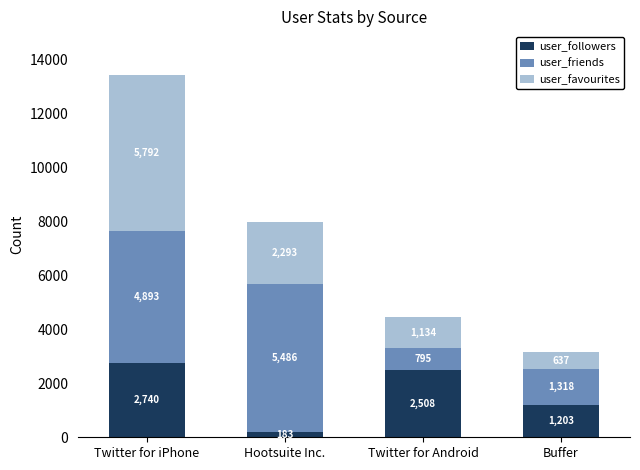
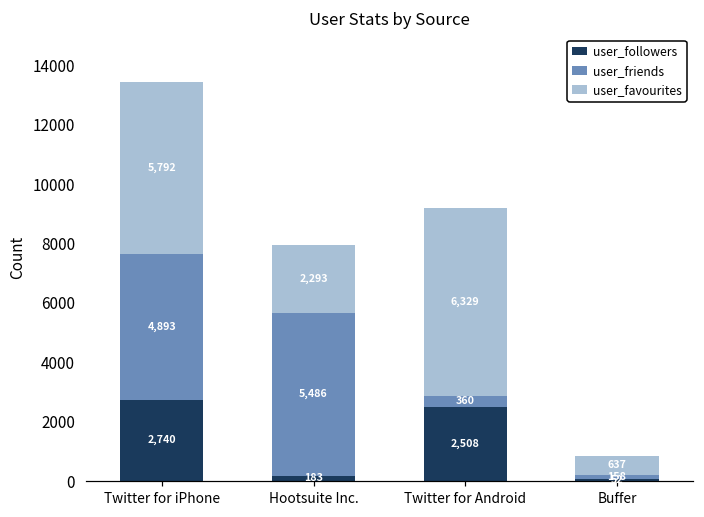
user_friends, Twitter for Android: 795 -> 360
user_favourites, Twitter for Android: 1,134 -> 6,329
user_followers, Buffer: 1200 -> 100
user_friends, Buffer: 1,318 -> 158
